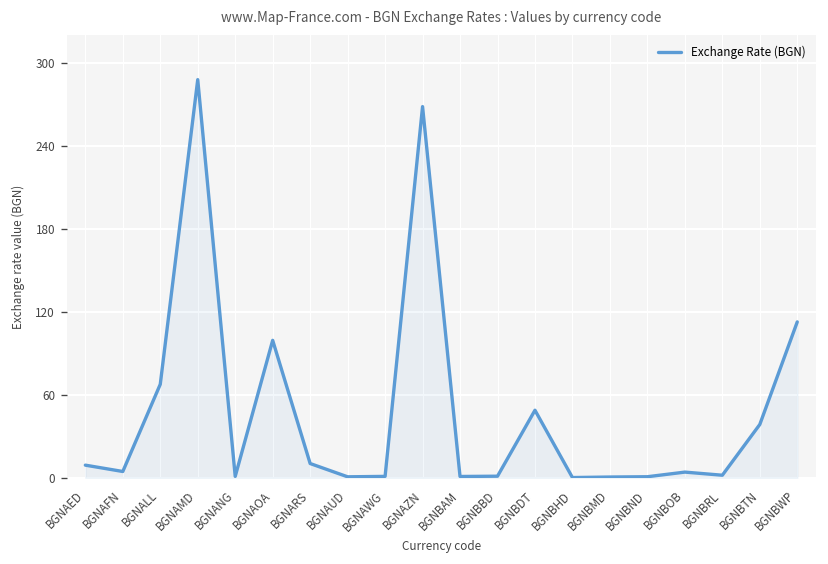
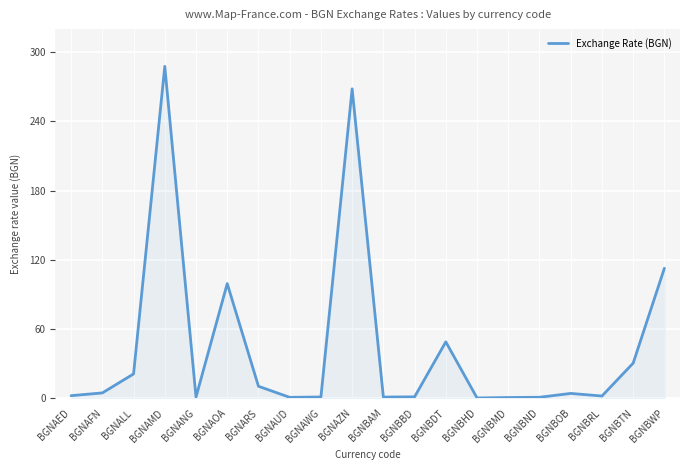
BGNAED: 9 -> 2
BGNALL: 68 -> 21
BGNBTN: 39 -> 30
